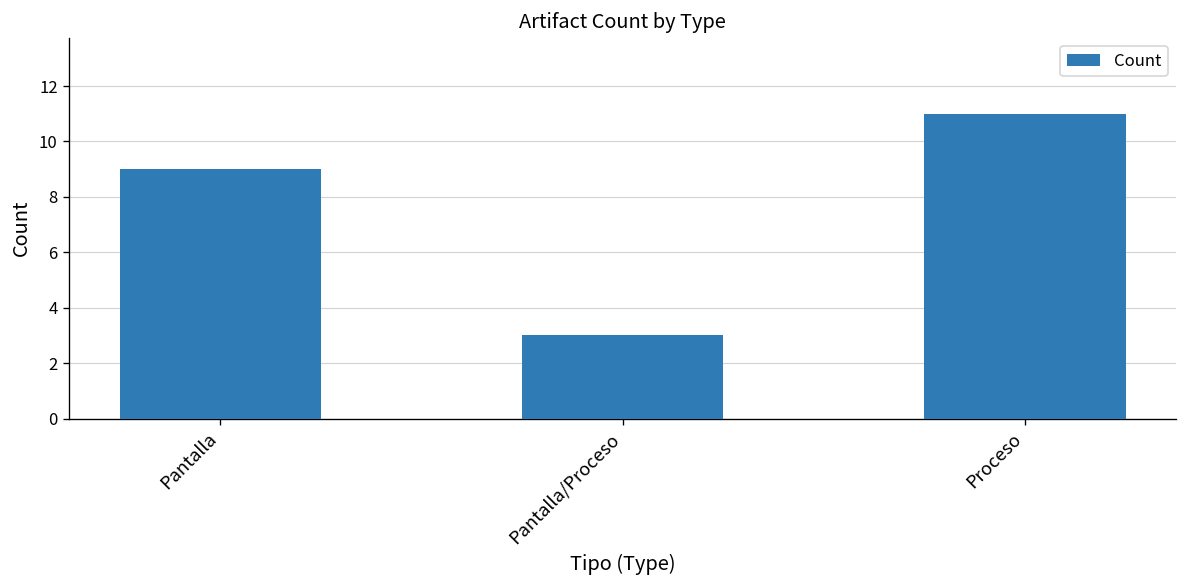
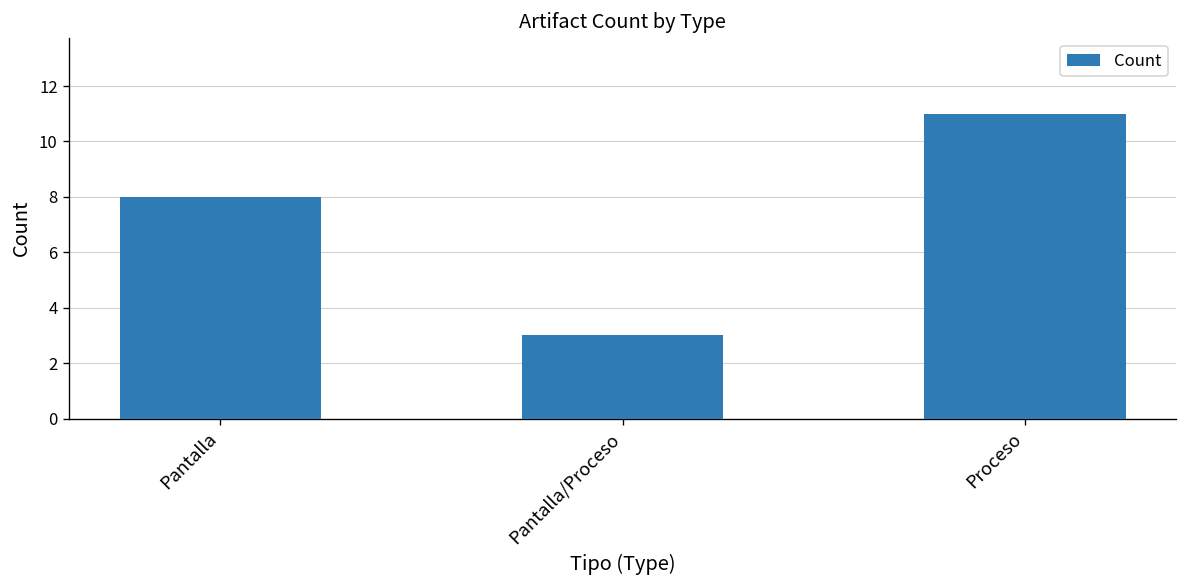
Pantalla: 9 -> 8
